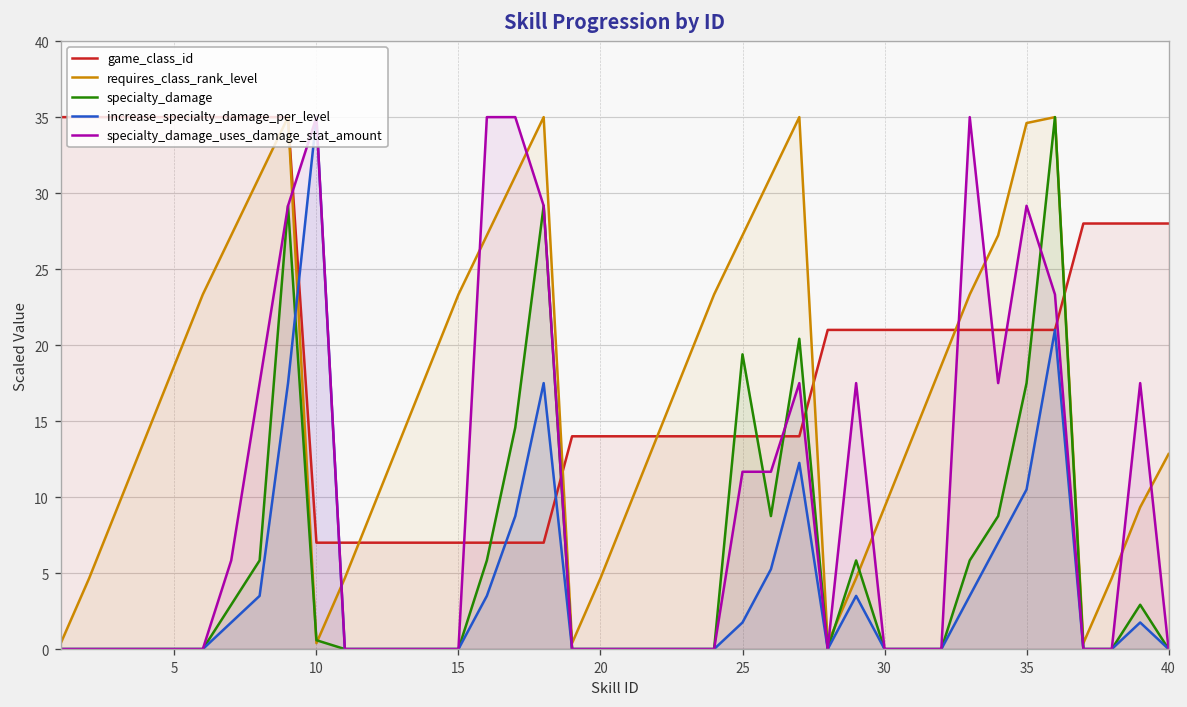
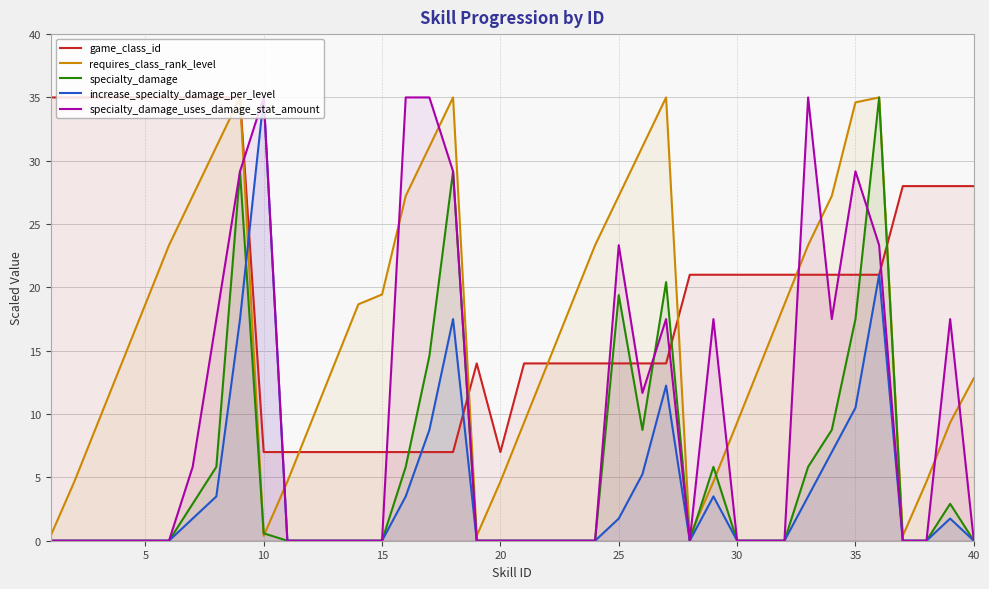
requires_class_rank_level, 15: 23.3 -> 19.4
game_class_id, 20: 14.0 -> 7.0
specialty_damage_uses_damage_stat_amount, 25: 11.7 -> 23.3
